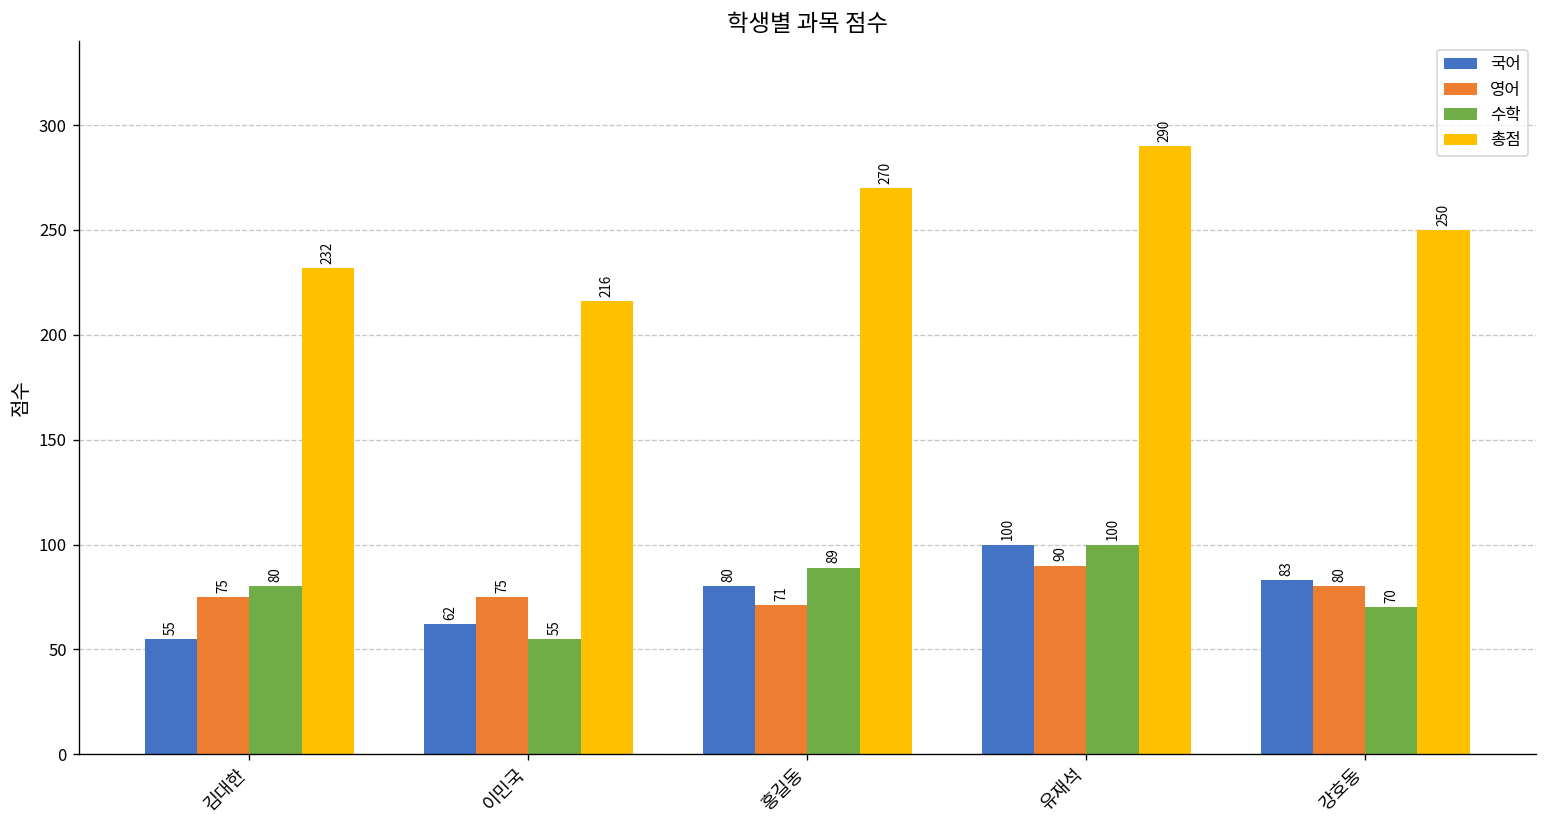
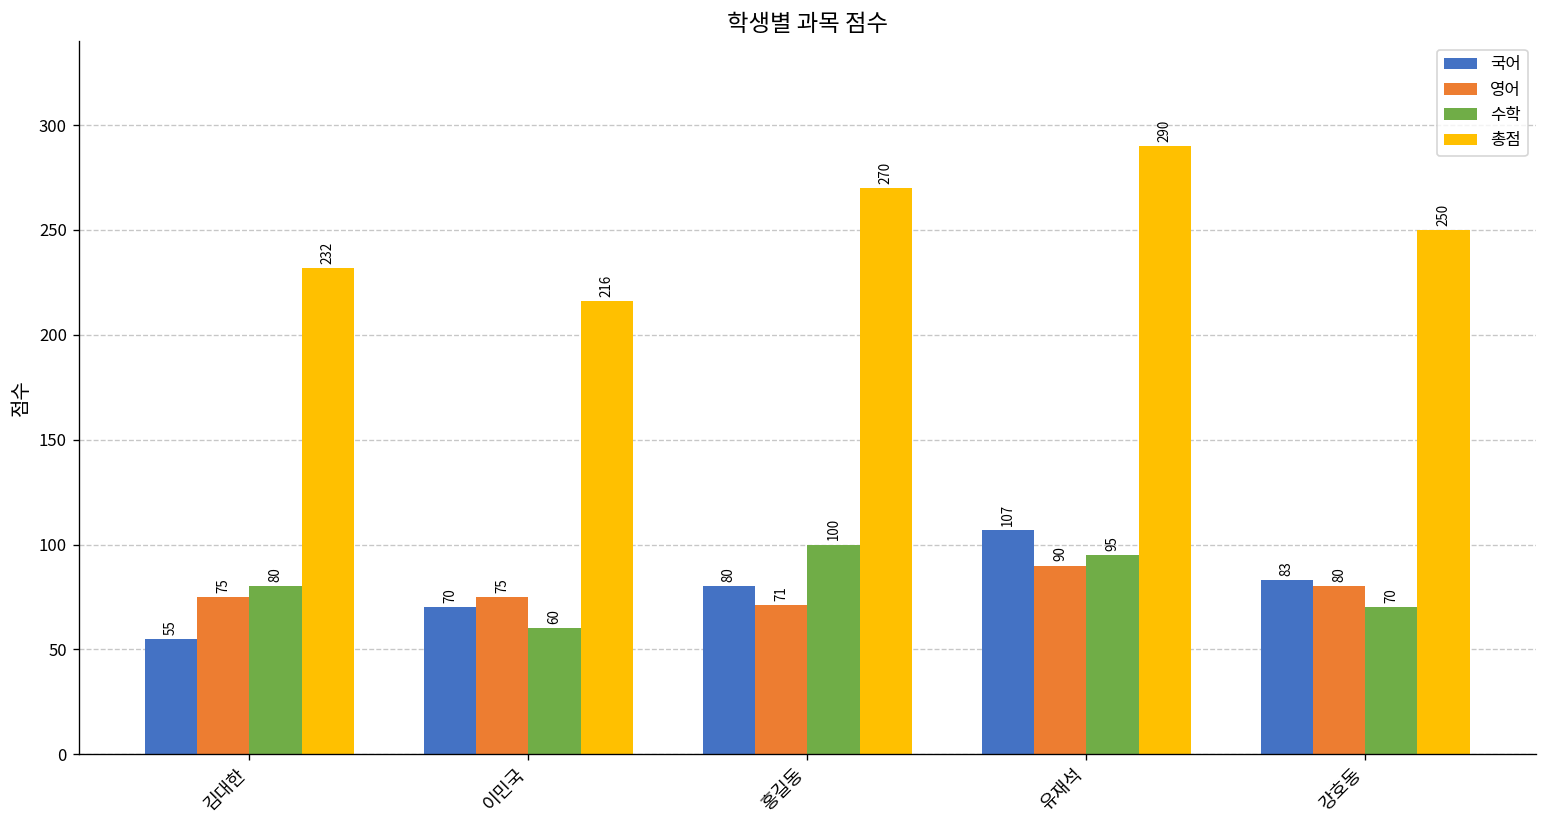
국어, 이민국: 62 -> 70
수학, 이민국: 55 -> 60
수학, 홍길동: 89 -> 100
국어, 유재석: 100 -> 107
수학, 유재석: 100 -> 95
